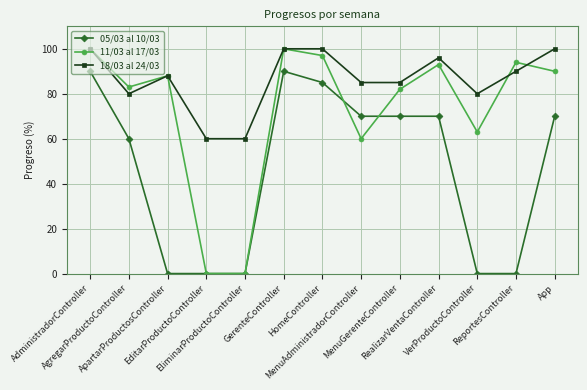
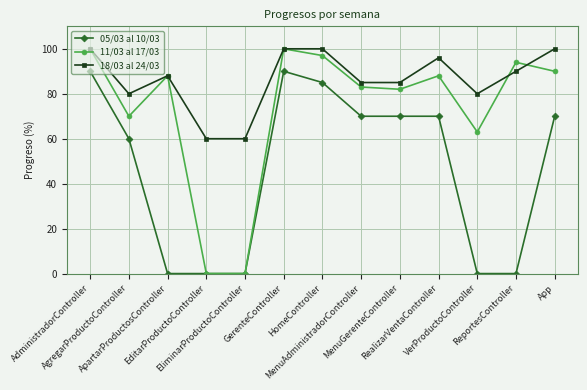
11/03 al 17/03, AgregarProductoController: 83 -> 70
11/03 al 17/03, MenuAdministradorController: 60 -> 83
11/03 al 17/03, RealizarVentaController: 93 -> 88
